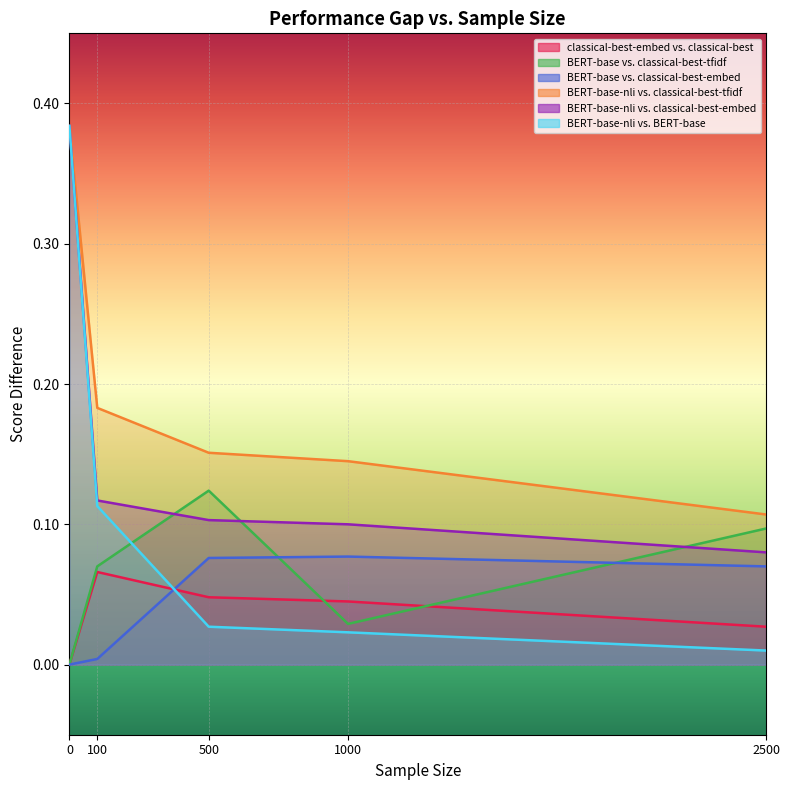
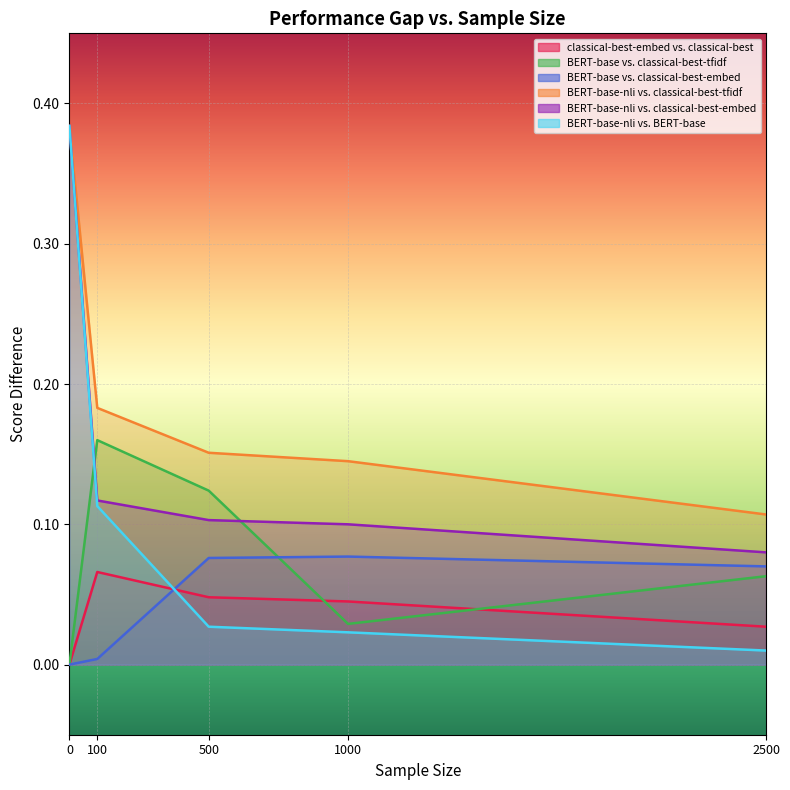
BERT-base vs. classical-best-tfidf, 100: 0.07 -> 0.16
BERT-base vs. classical-best-tfidf, 2500: 0.097 -> 0.063
